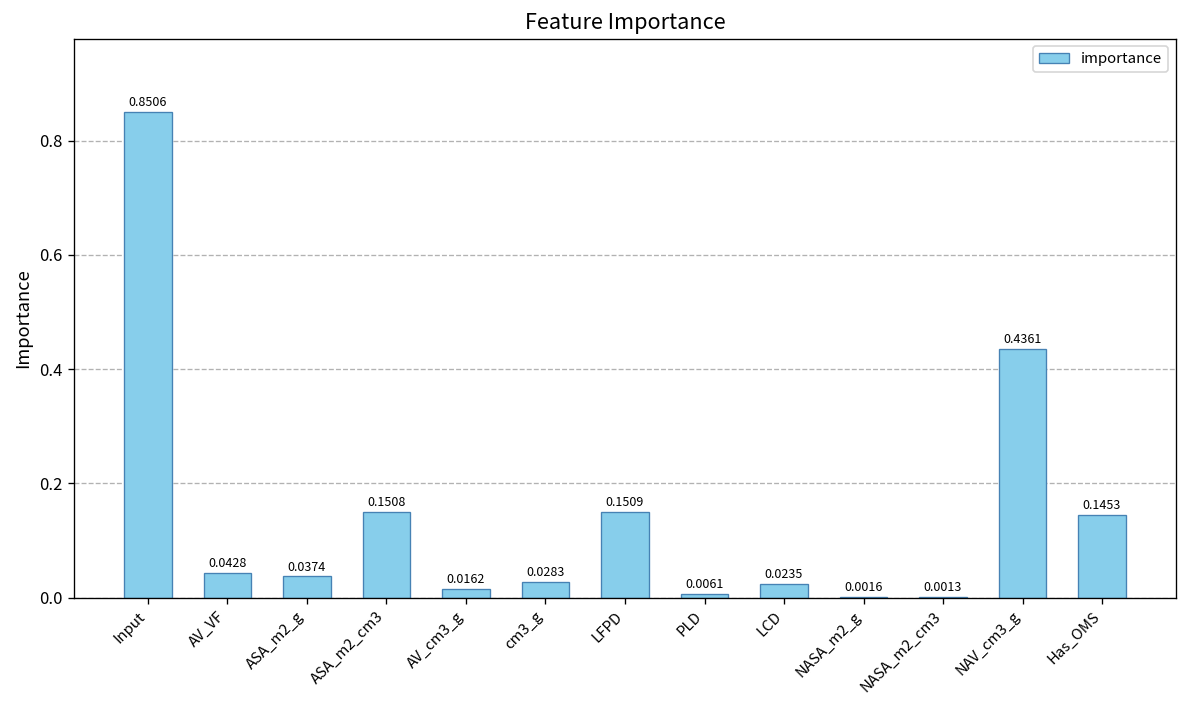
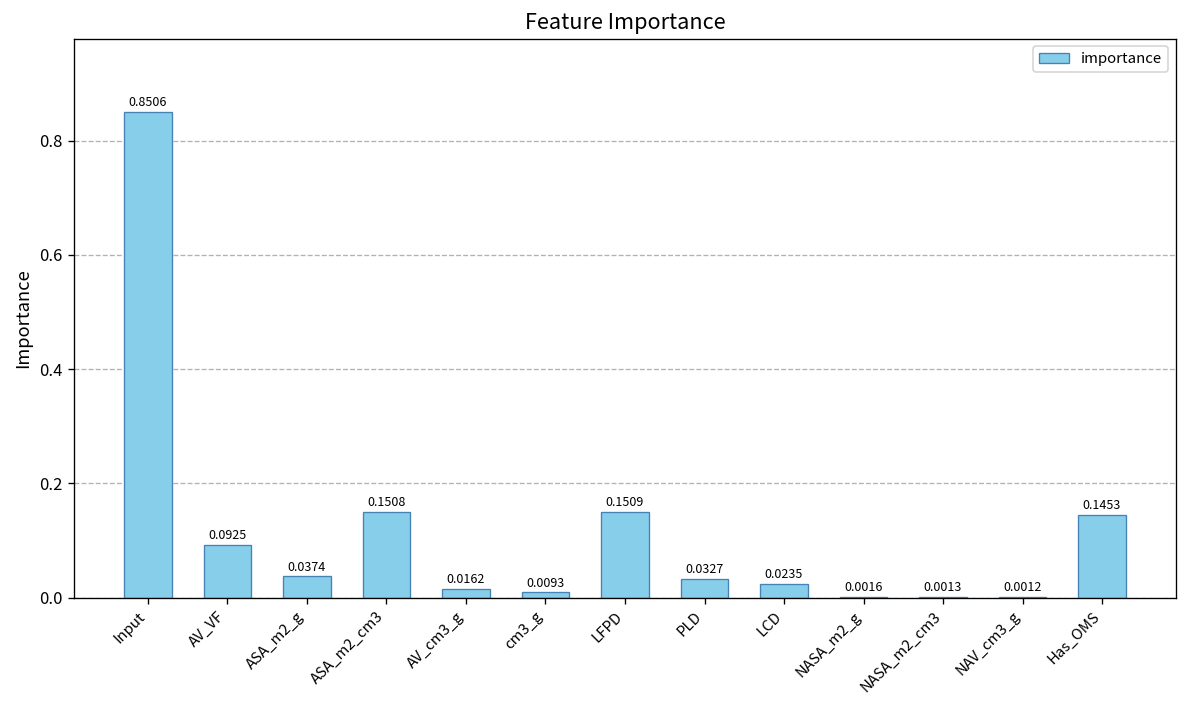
AV_VF: 0.0428 -> 0.0925
cm3_g: 0.0283 -> 0.0093
PLD: 0.0061 -> 0.0327
NAV_cm3_g: 0.4361 -> 0.0012
